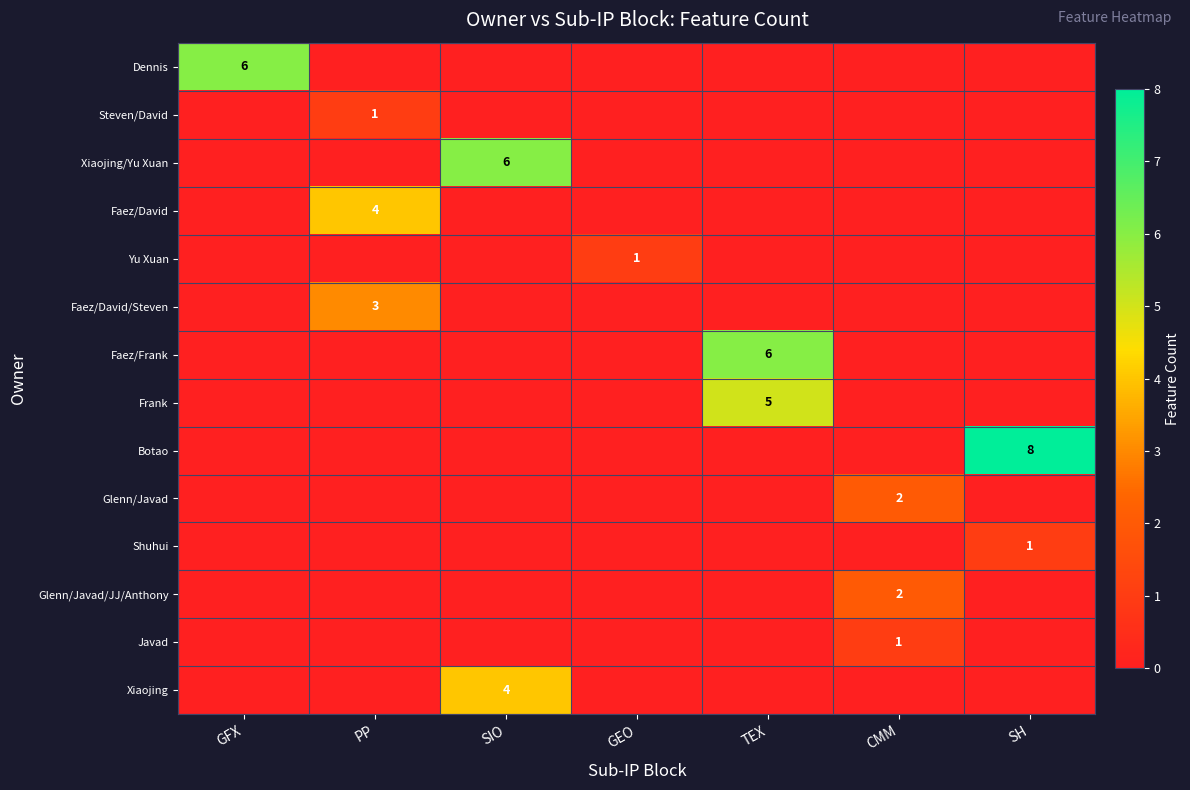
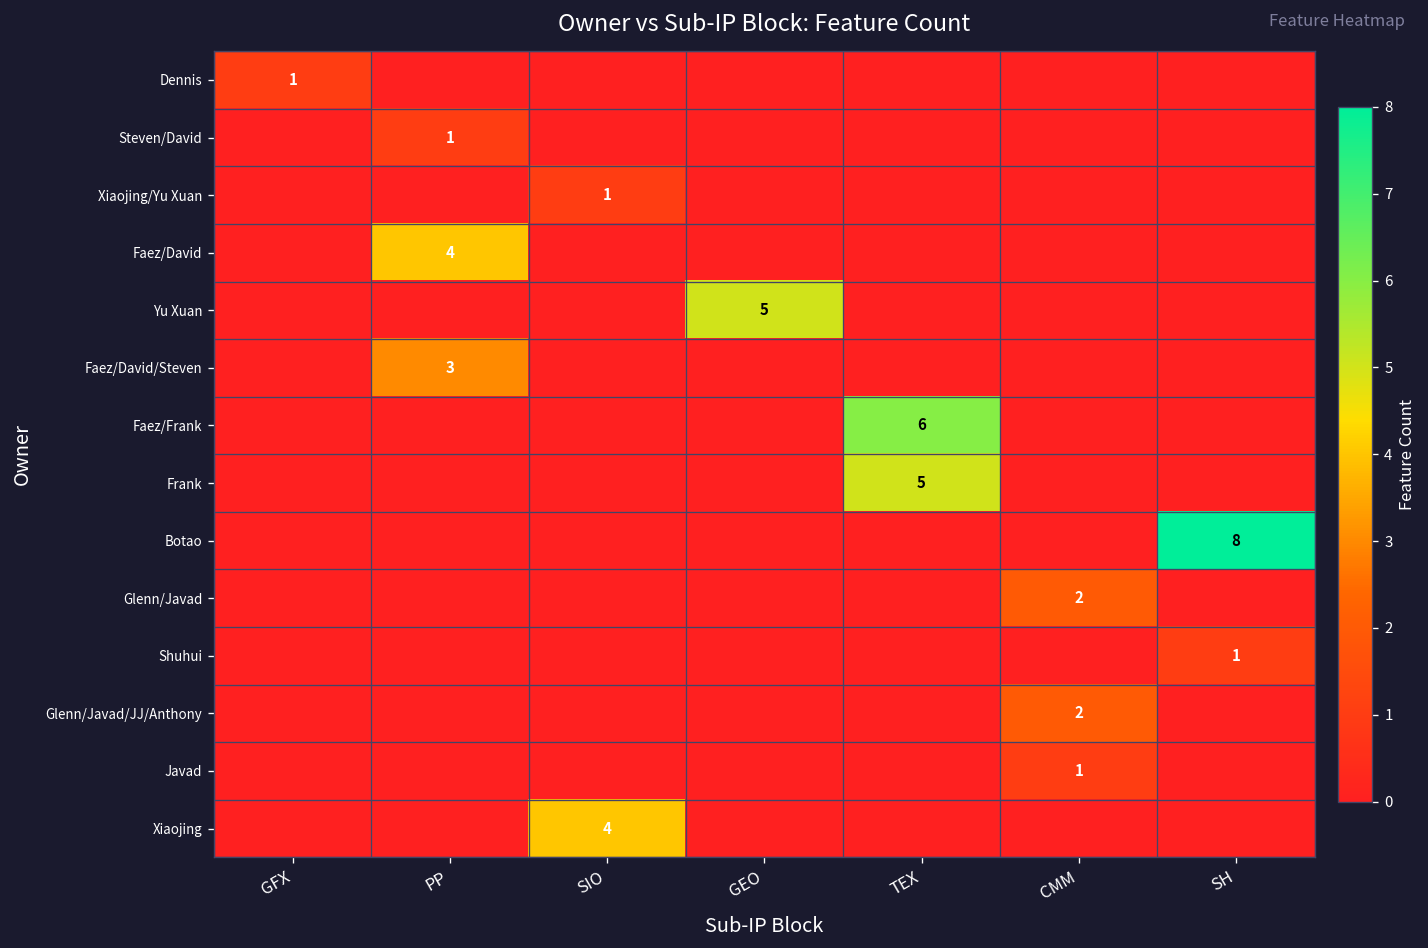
Dennis, GFX: 6 -> 1
Xiaojing/Yu Xuan, SIO: 6 -> 1
Yu Xuan, GEO: 1 -> 5
